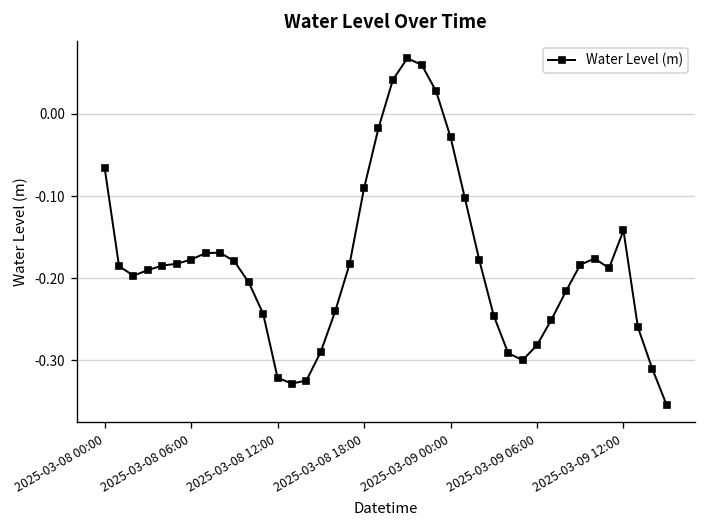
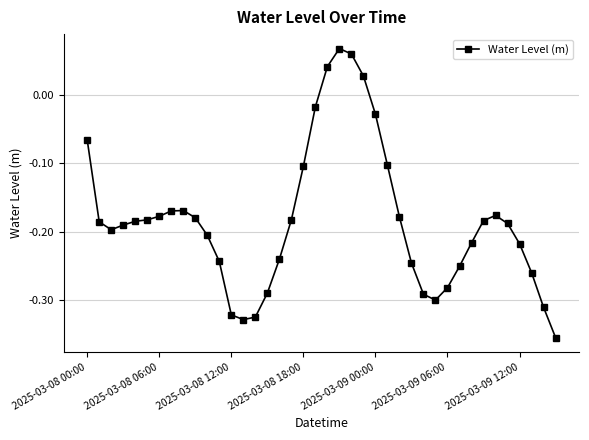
2025-03-08 18:00: -0.09 -> -0.10
2025-03-09 12:00: -0.14 -> -0.22
